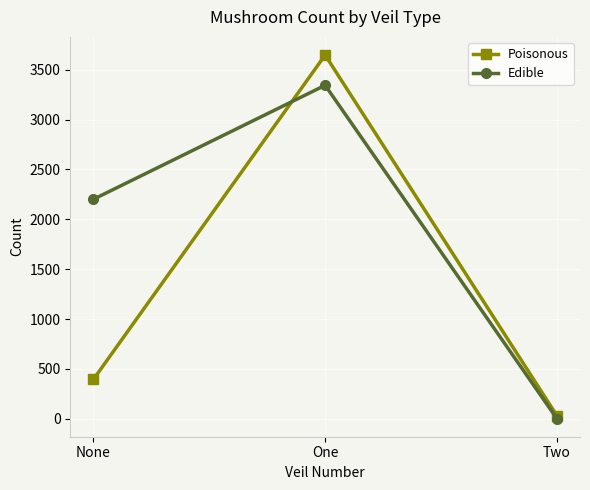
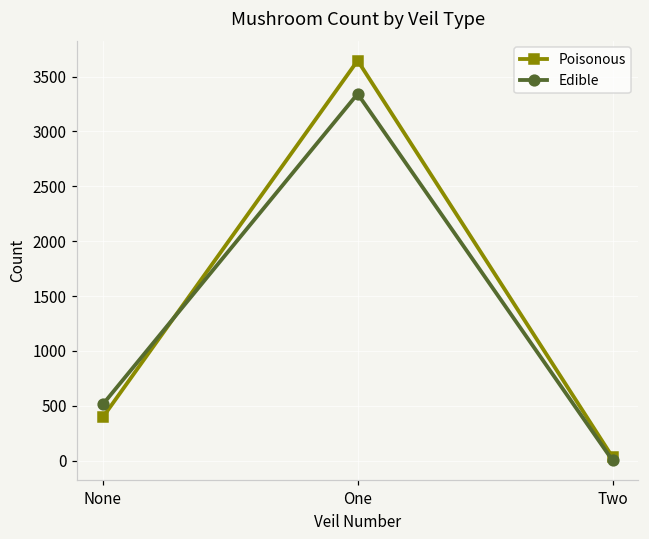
Edible, None: 2200 -> 500
